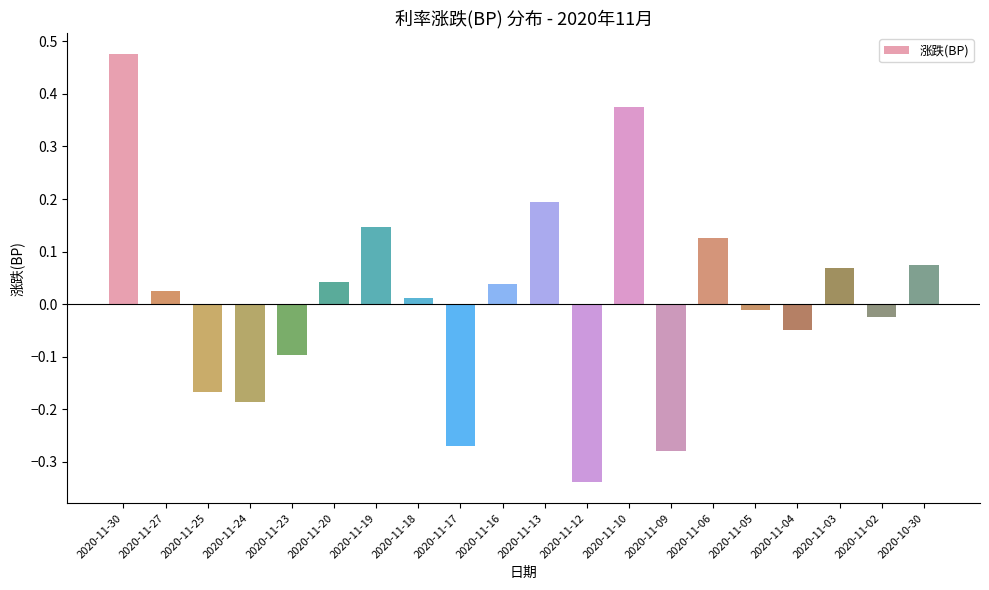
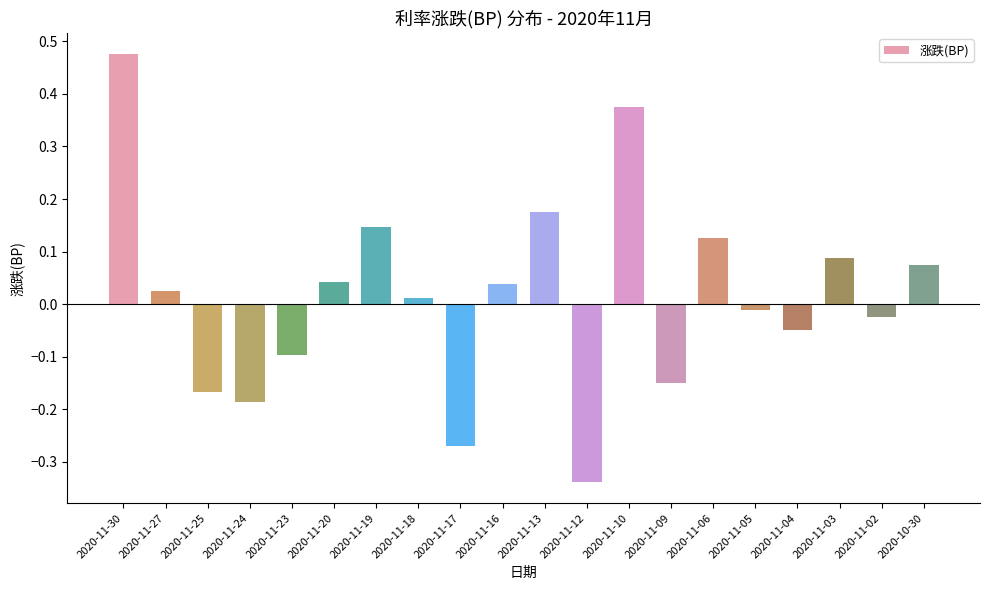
2020-11-13: 0.19 -> 0.18
2020-11-09: -0.28 -> -0.15
2020-11-03: 0.07 -> 0.09
